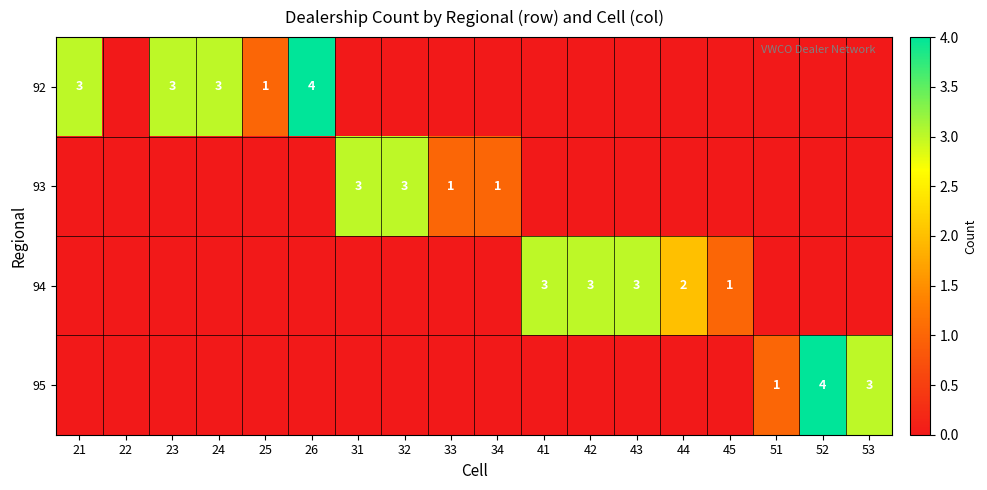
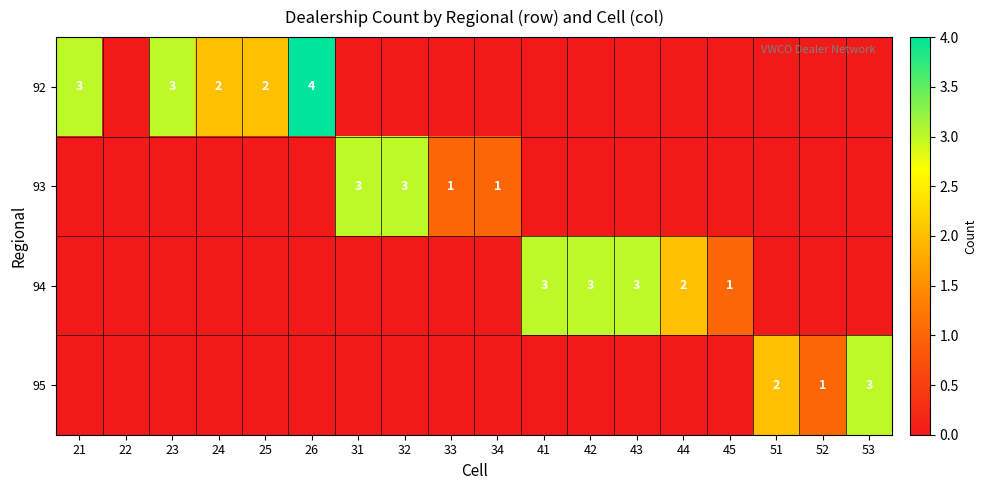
92, 24: 3 -> 2
92, 25: 1 -> 2
95, 51: 1 -> 2
95, 52: 4 -> 1
